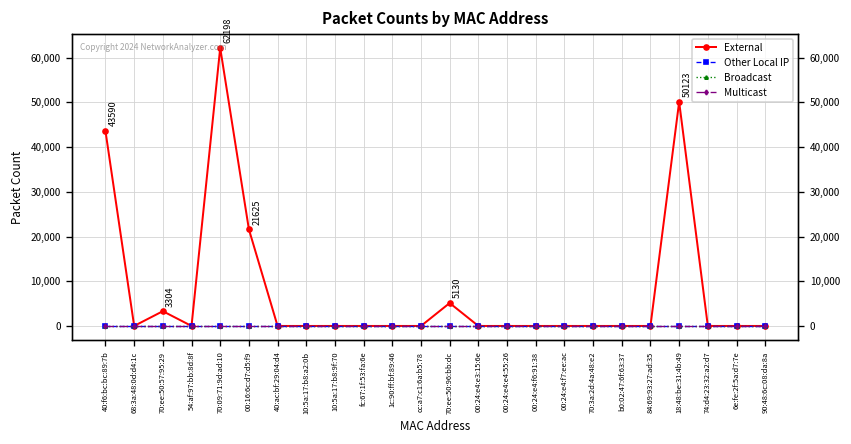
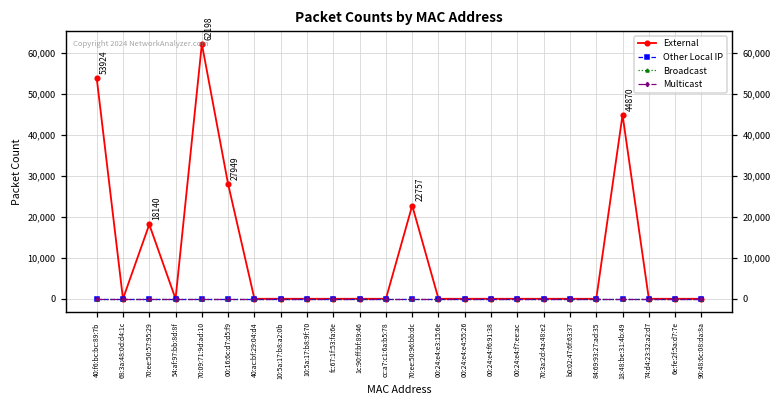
External, 40:f6:bc:bc:89:7b: 43590 -> 53924
External, 70:ee:50:57:95:29: 3304 -> 18140
External, 00:16:6c:d7:d5:f9: 21625 -> 27949
External, 70:ee:50:96:bb:dc: 5130 -> 22757
External, 18:48:be:31:4b:49: 50123 -> 44870
